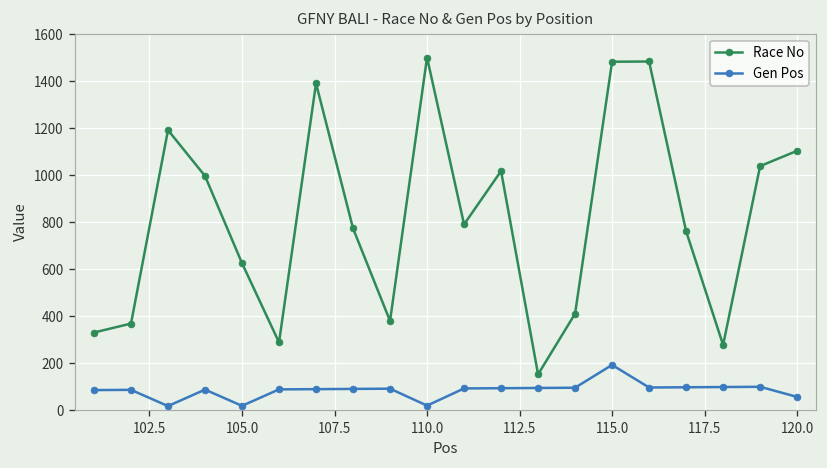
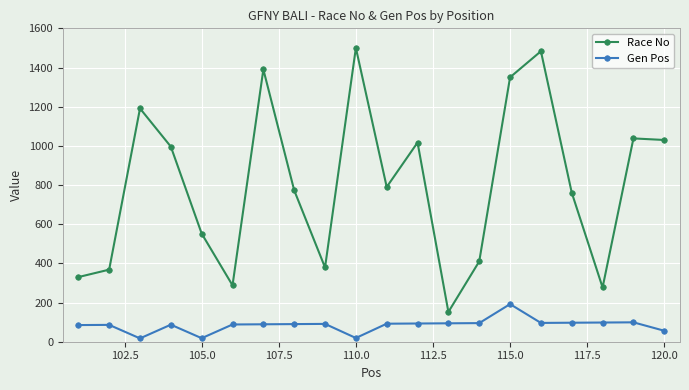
Race No, 105.0: 630 -> 550
Race No, 115.0: 1480 -> 1350
Race No, 120.0: 1100 -> 1030
